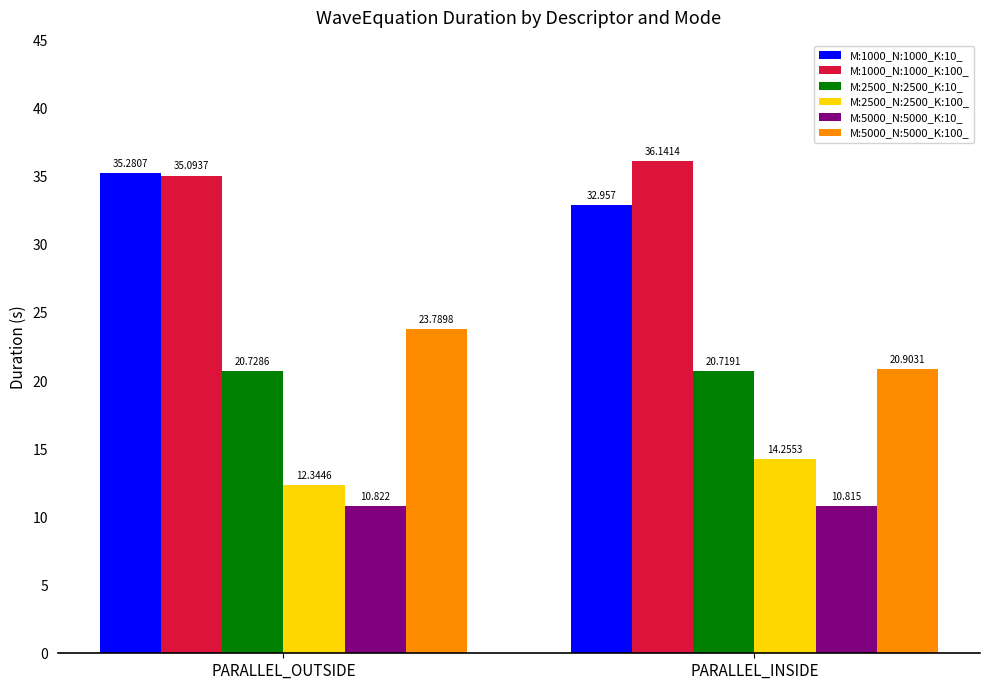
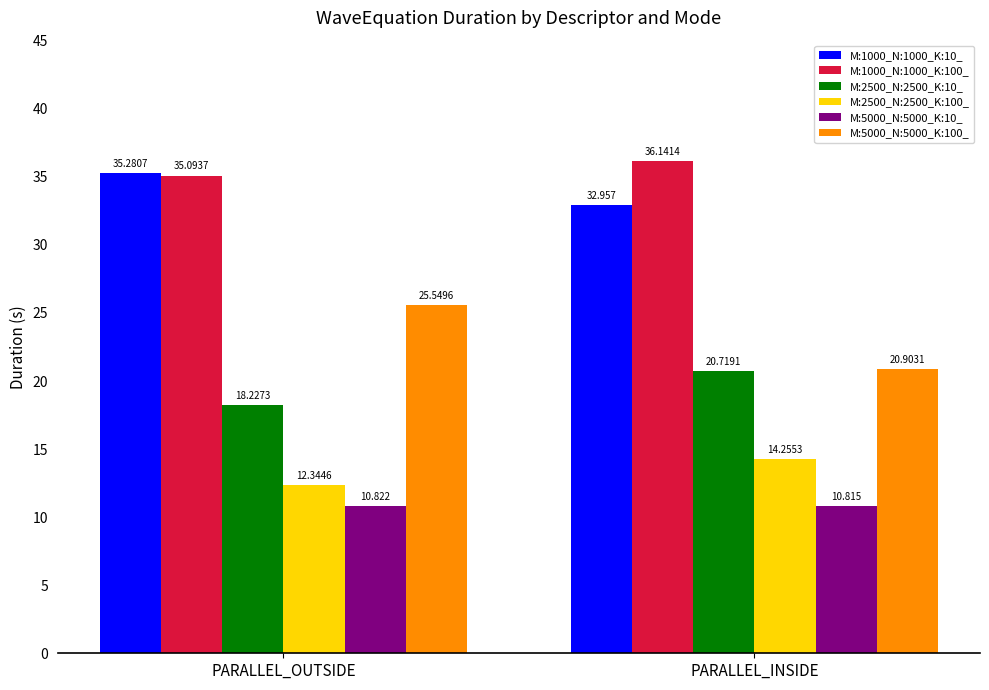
M:2500_N:2500_K:10_, PARALLEL_OUTSIDE: 20.7286 -> 18.2273
M:5000_N:5000_K:100_, PARALLEL_OUTSIDE: 23.7898 -> 25.5496
